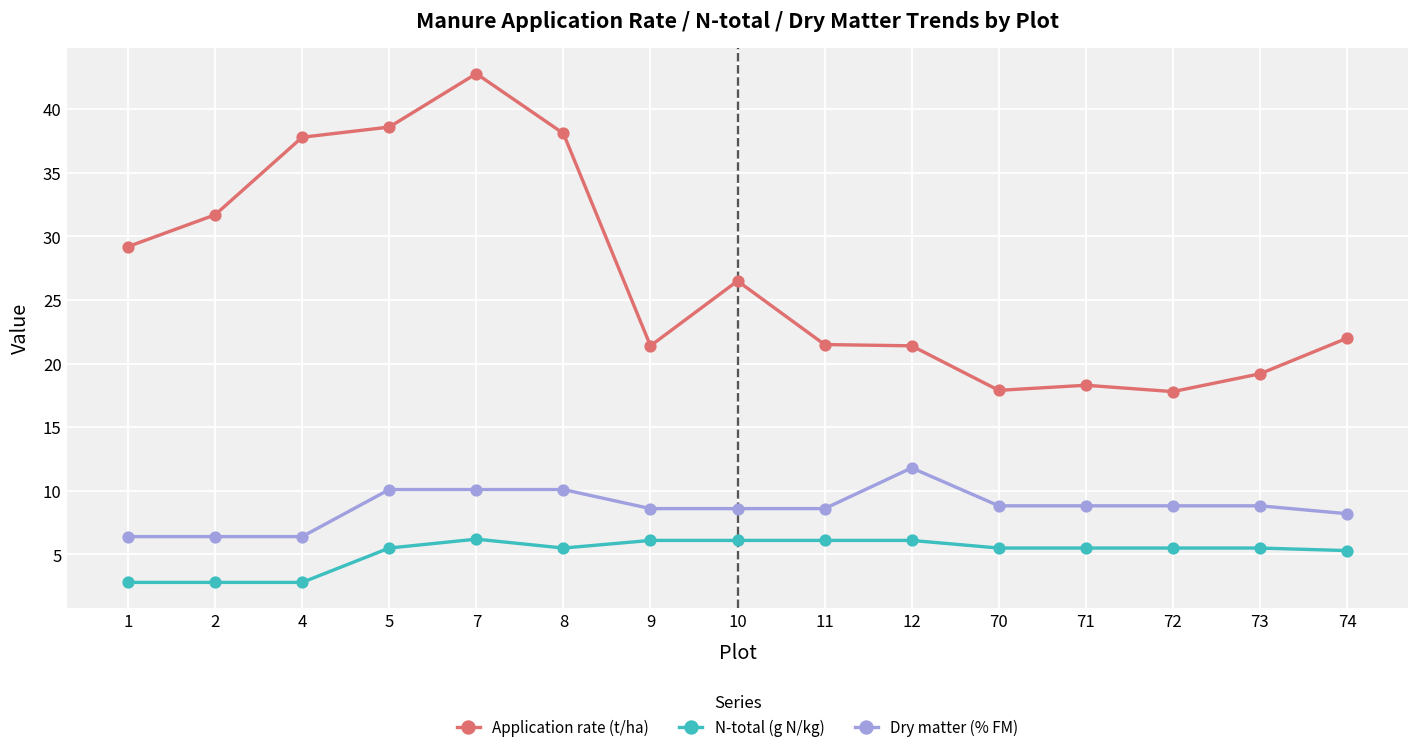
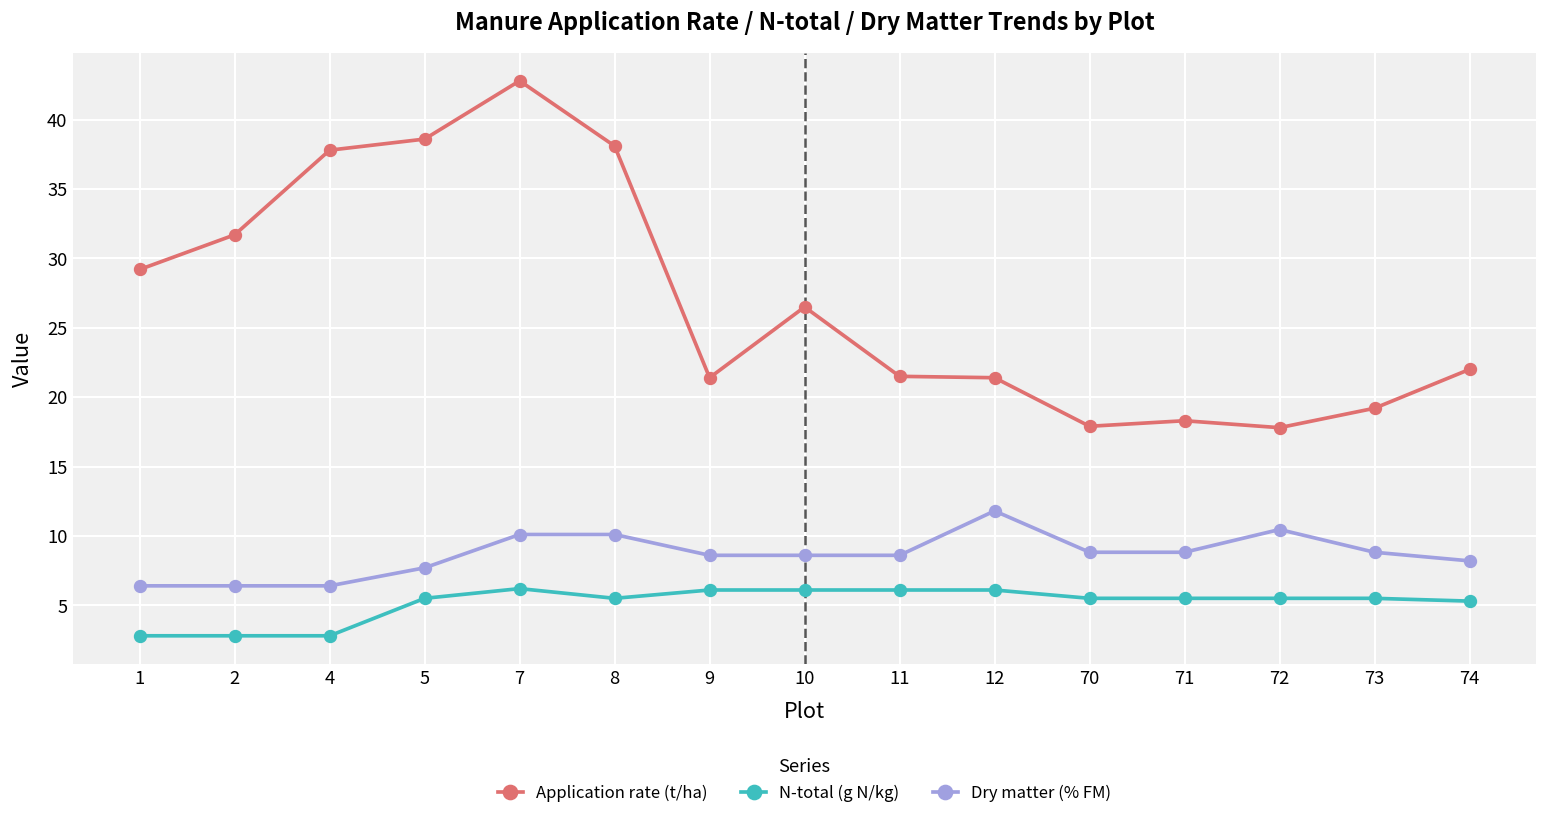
Dry matter (% FM), 5: 10.1 -> 7.7
Dry matter (% FM), 72: 8.8 -> 10.5
